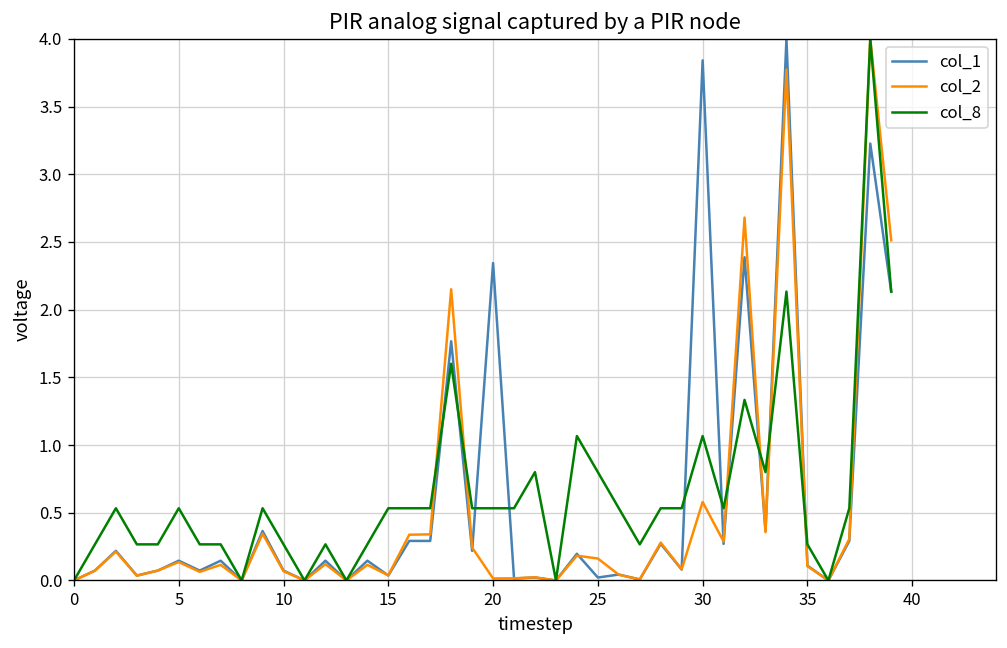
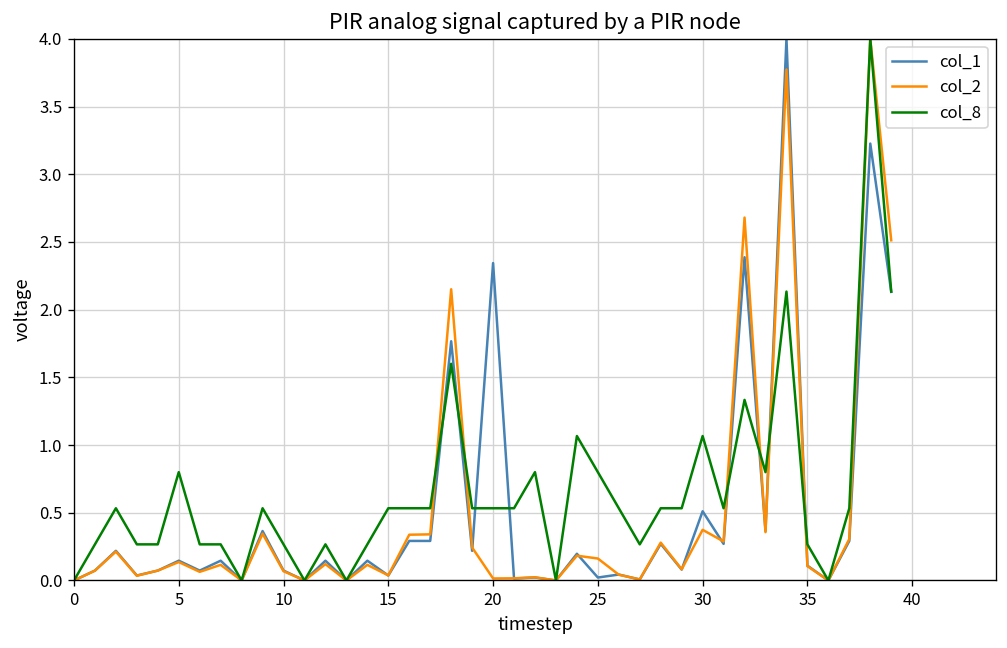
col_8, 5: 0.53 -> 0.80
col_1, 30: 3.84 -> 0.51
col_2, 30: 0.58 -> 0.37
